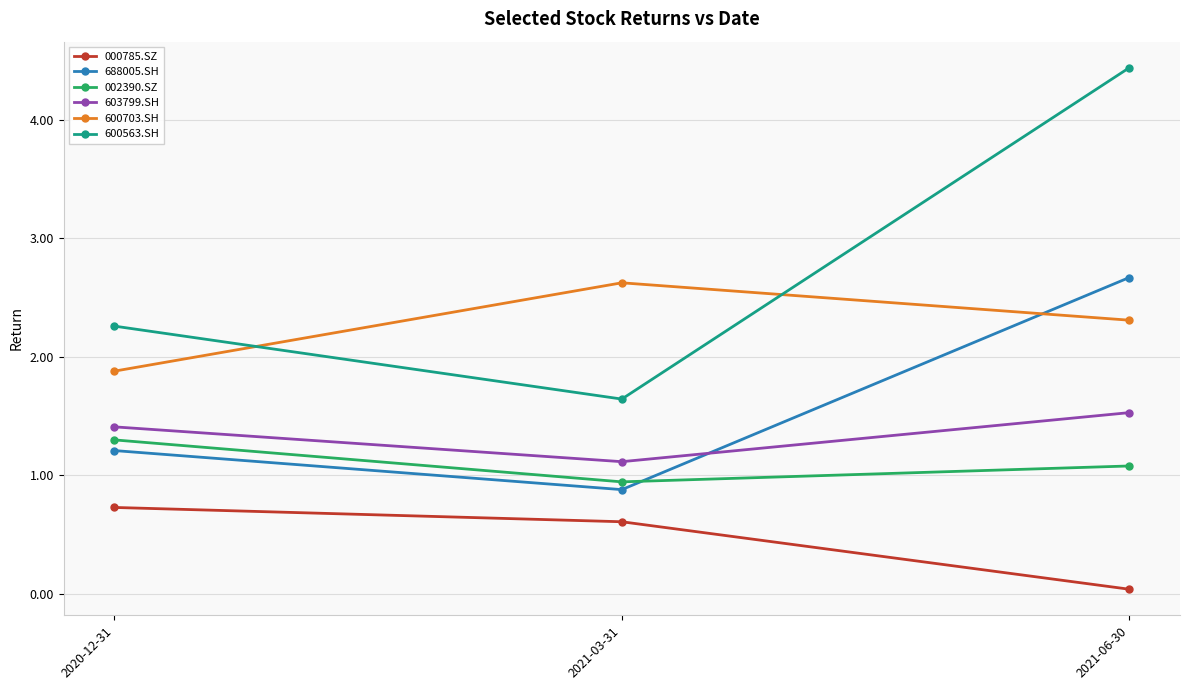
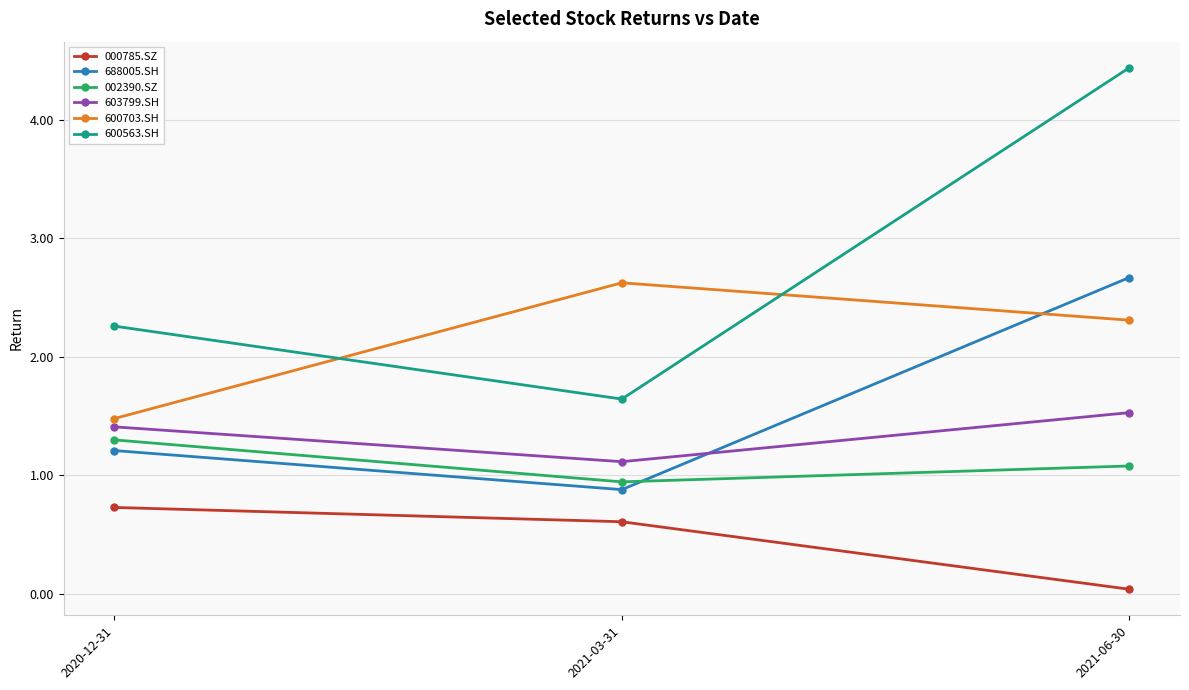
600703.SH, 2020-12-31: 1.88 -> 1.48
